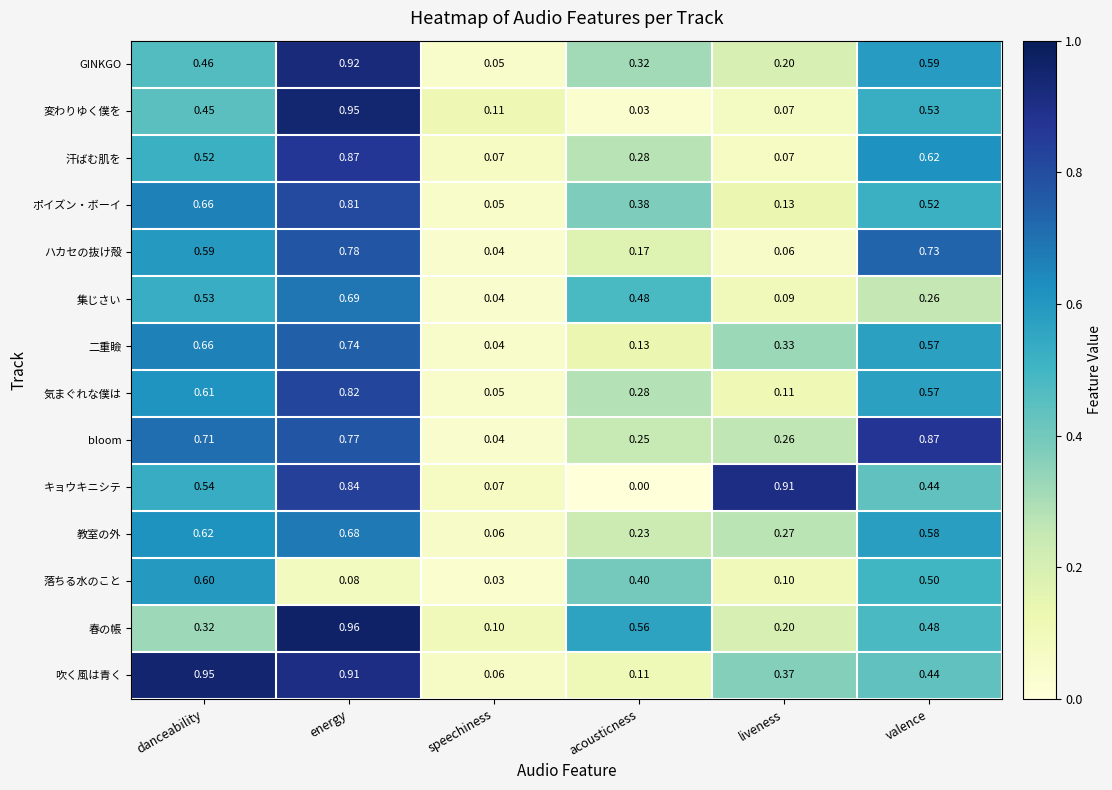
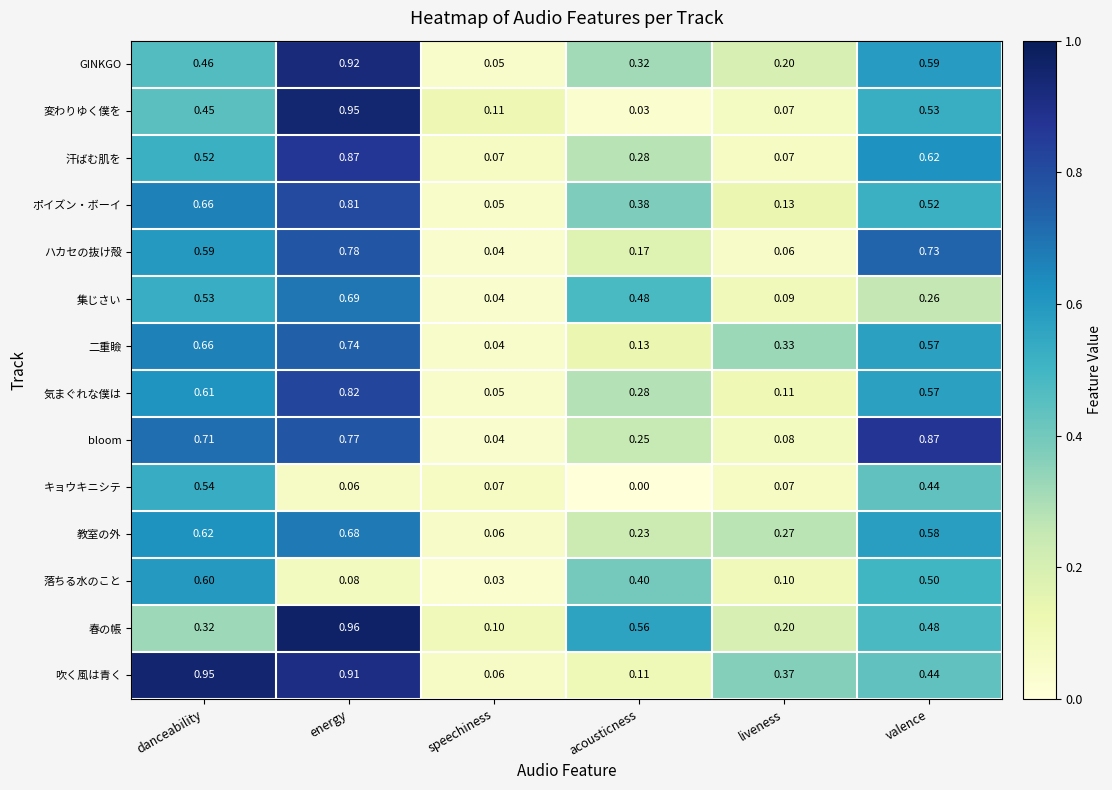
bloom, liveness: 0.26 -> 0.08
キョウキニシテ, energy: 0.84 -> 0.06
キョウキニシテ, liveness: 0.91 -> 0.07
